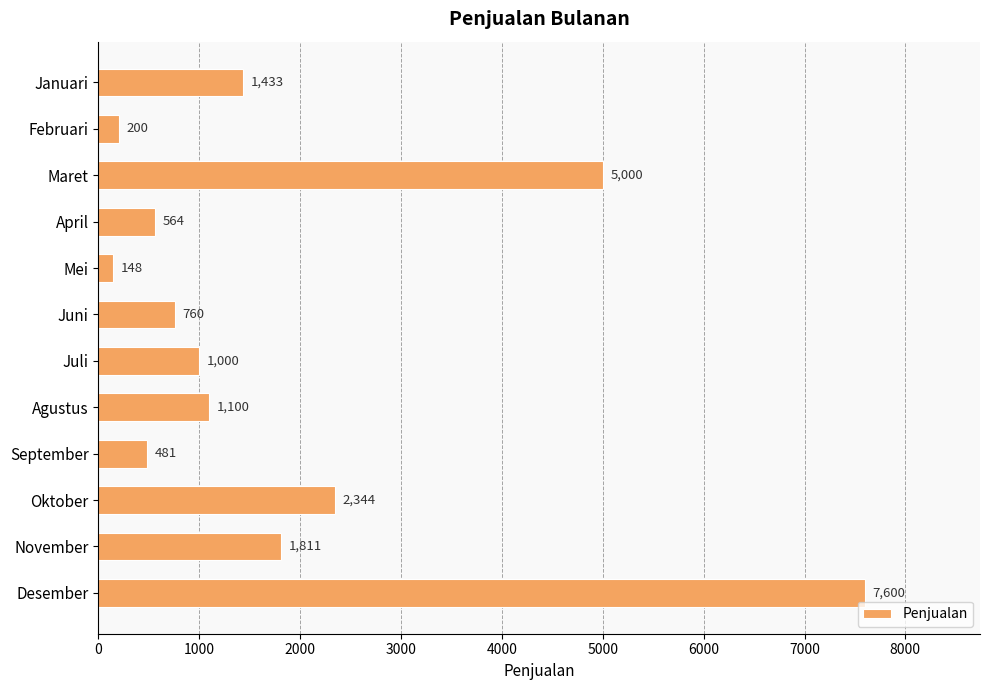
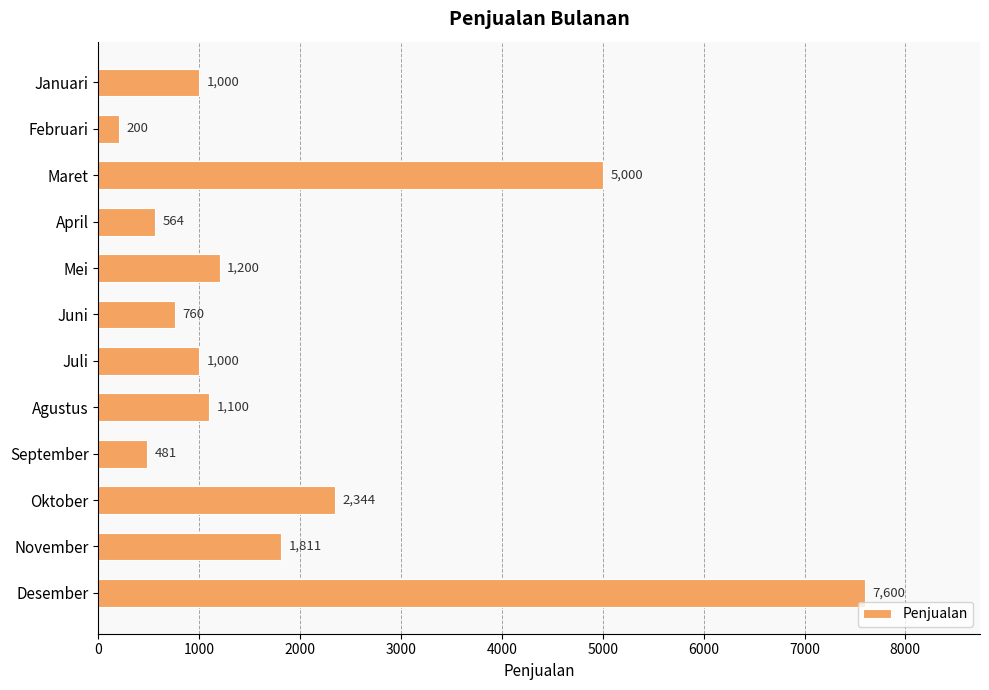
Januari: 1,433 -> 1,000
Mei: 148 -> 1,200
